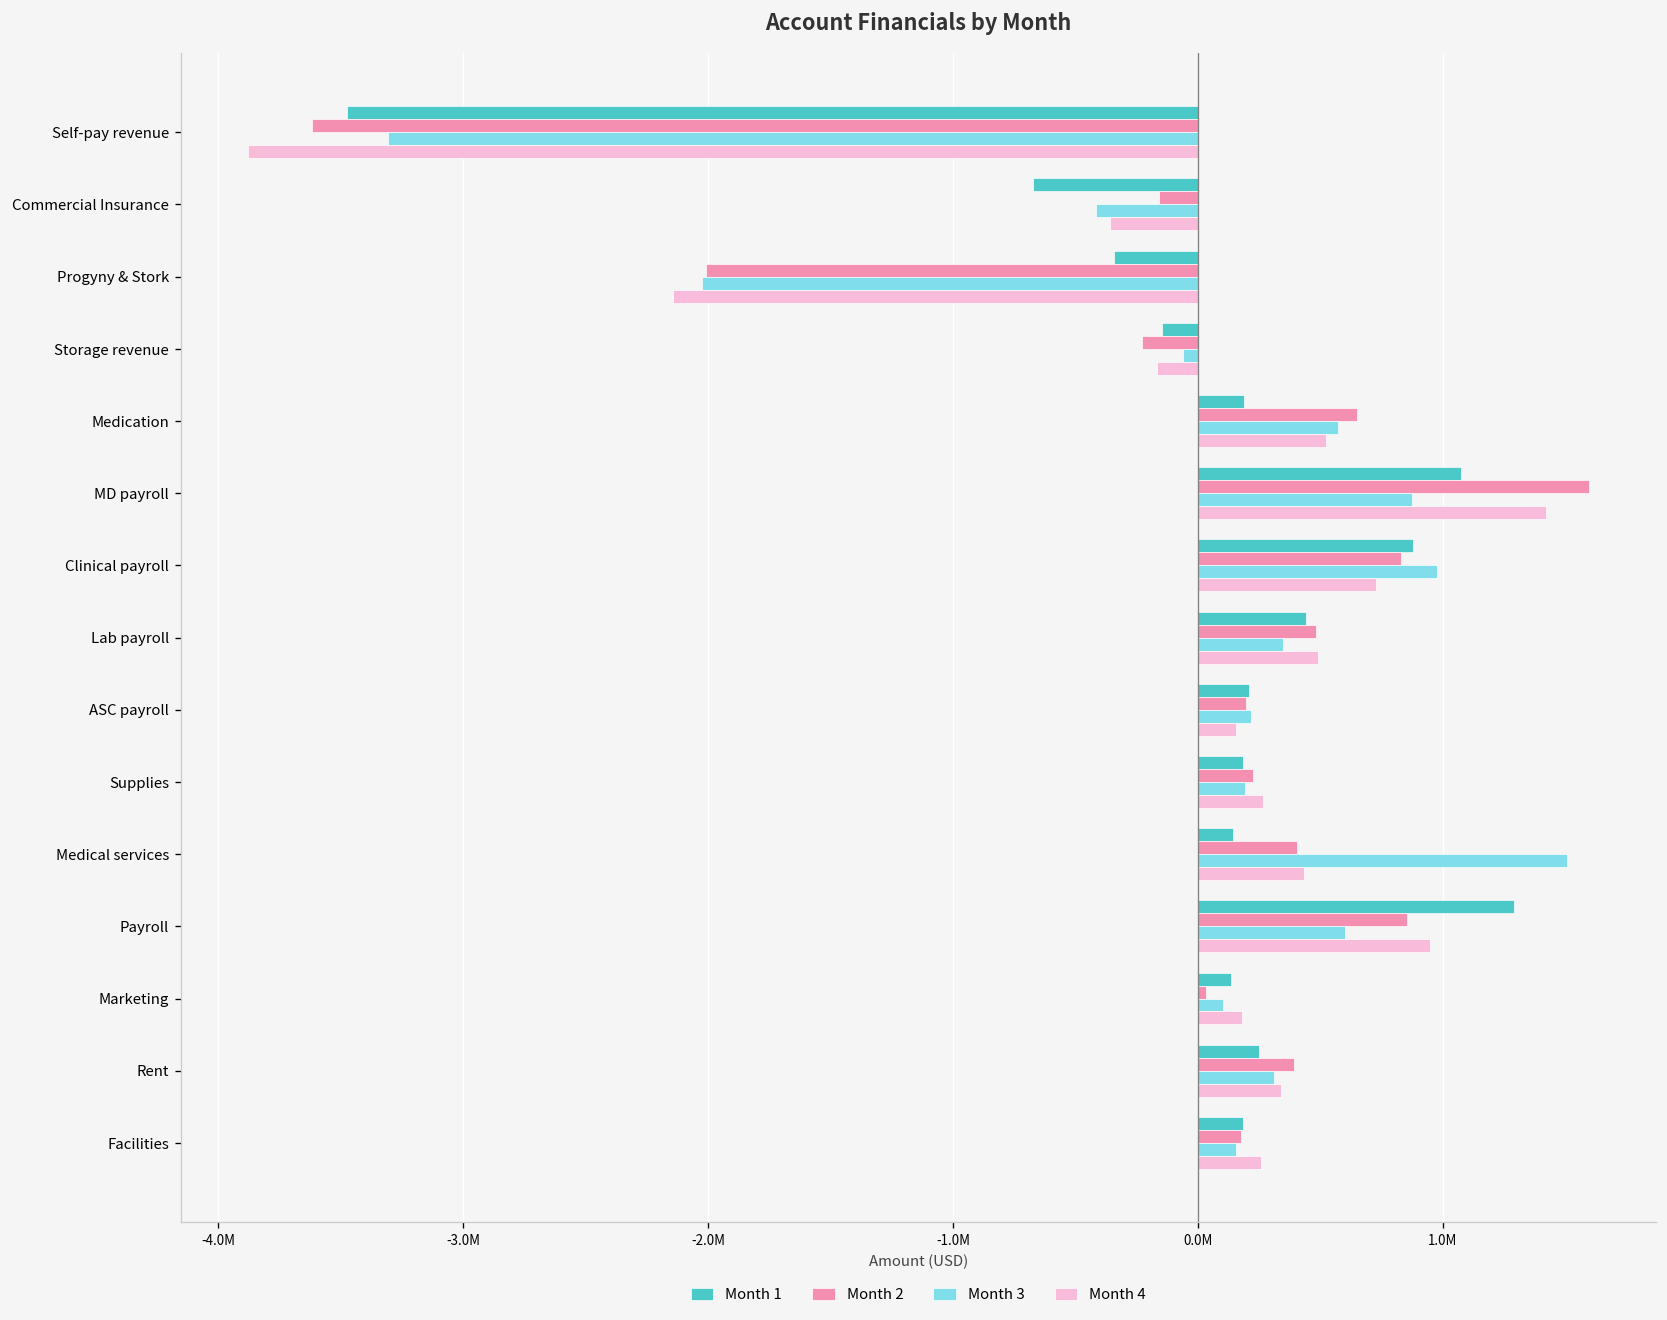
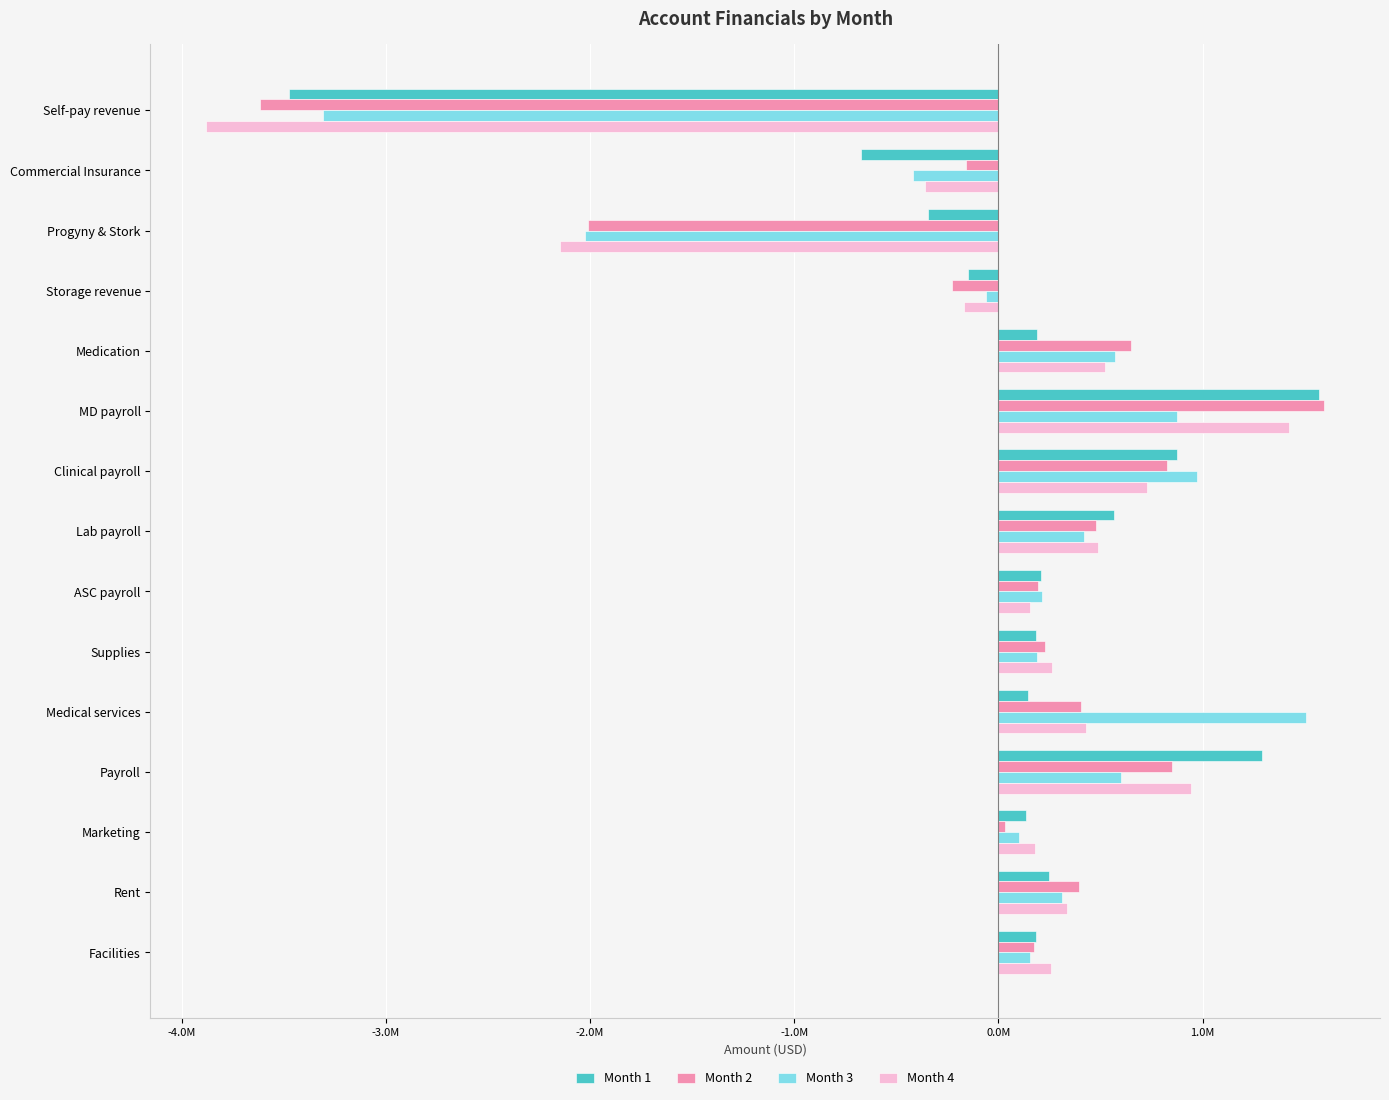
Month 1, MD payroll: 1070000 -> 1570000
Month 1, Lab payroll: 440000 -> 570000
Month 3, Lab payroll: 350000 -> 420000
